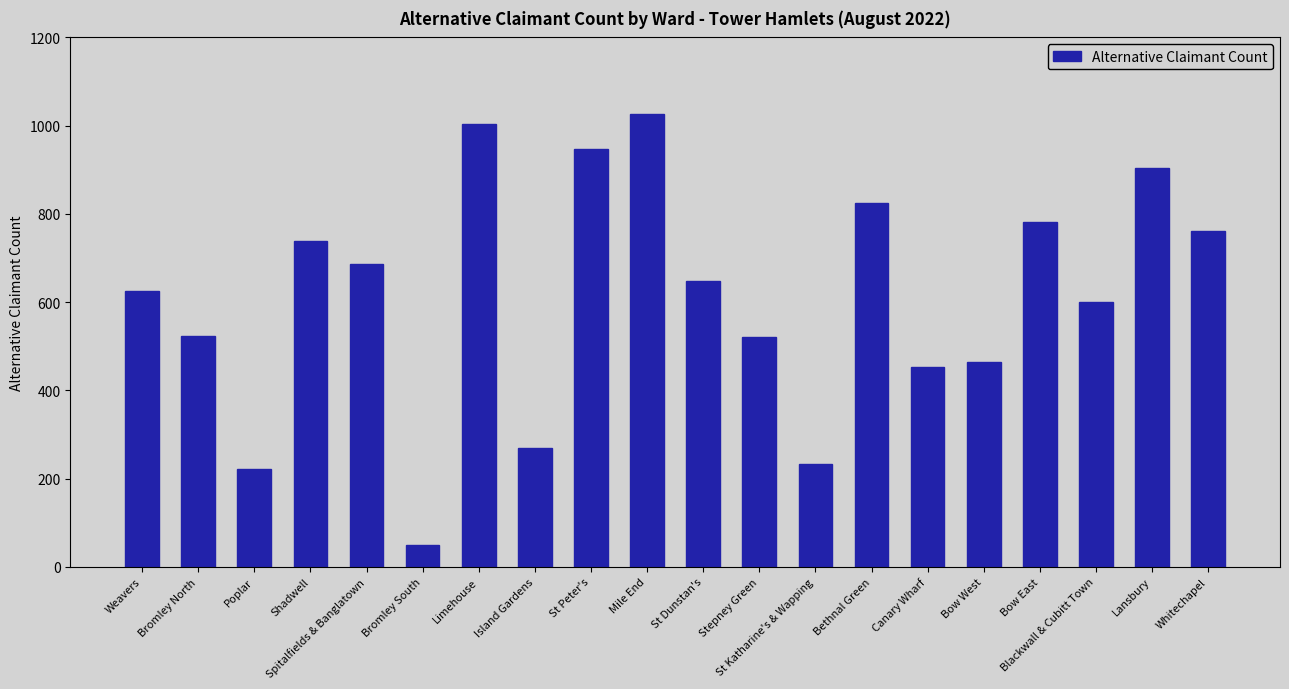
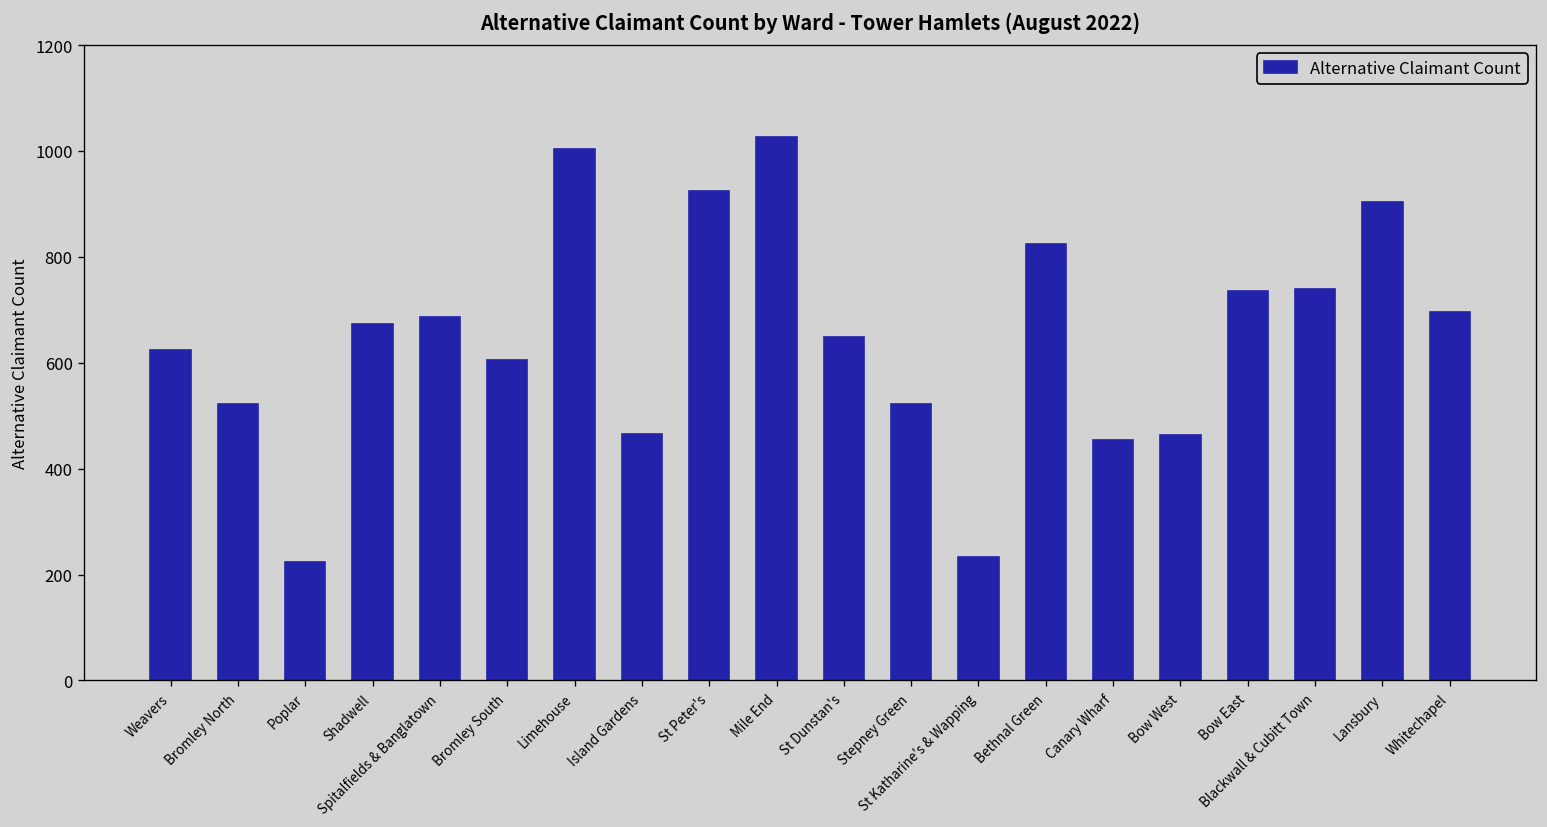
Shadwell: 740 -> 670
Bromley South: 50 -> 610
Island Gardens: 270 -> 470
St Peter's: 950 -> 930
Bow East: 780 -> 740
Blackwall & Cubitt Town: 600 -> 740
Whitechapel: 760 -> 700
